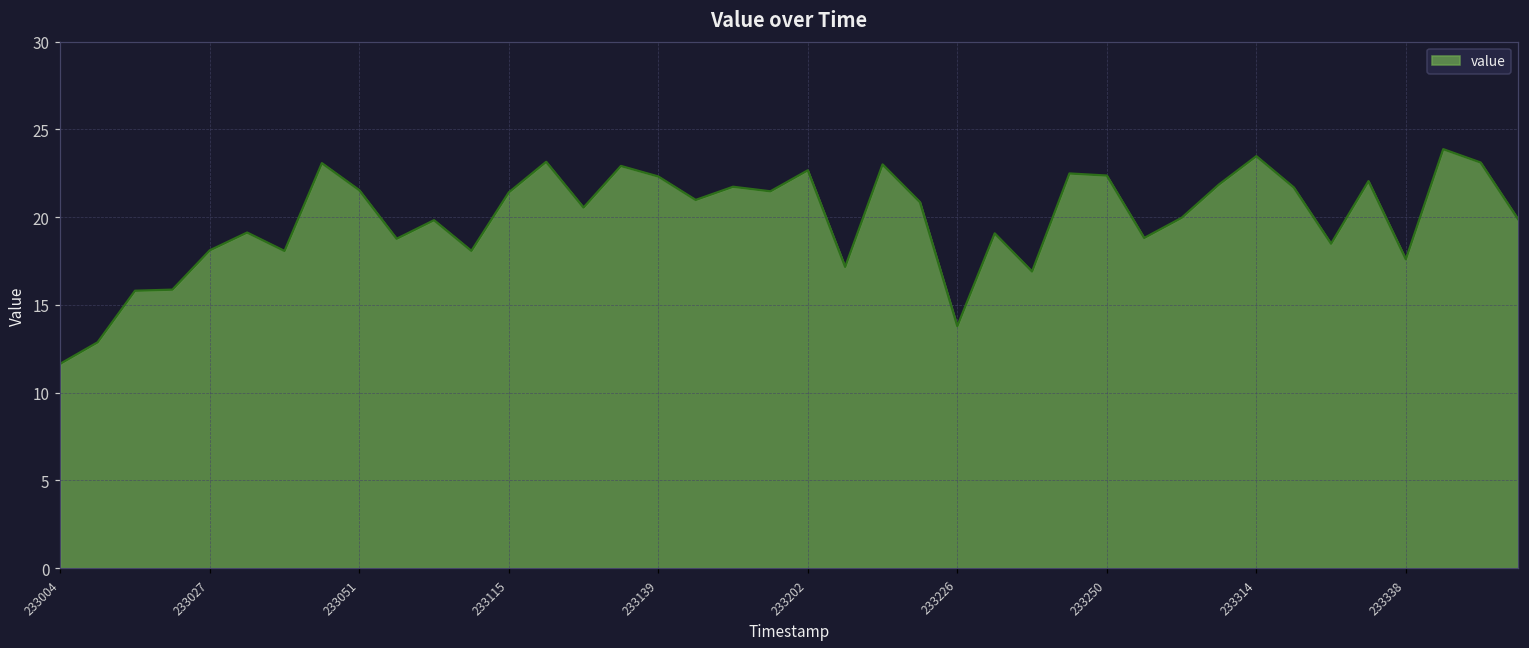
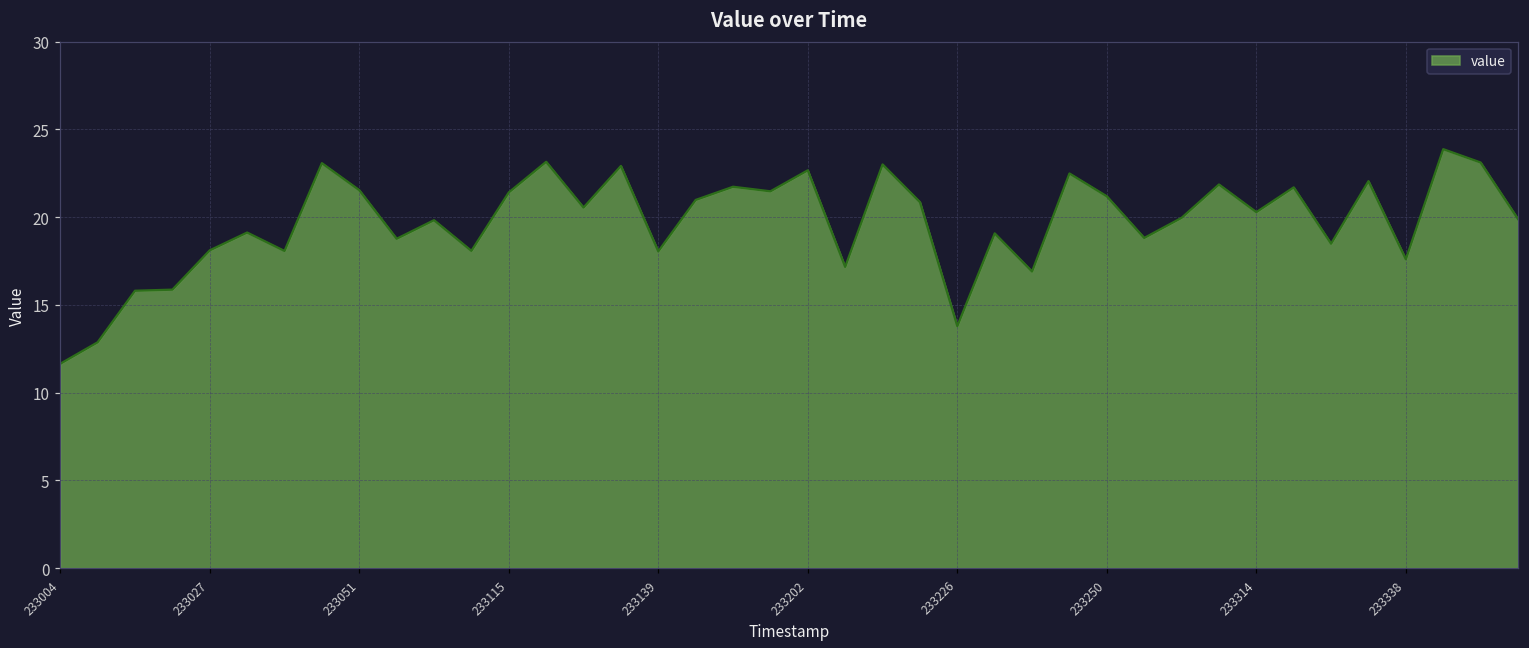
233139: 22.3 -> 18.1
233250: 22.4 -> 21.2
233314: 23.5 -> 20.3
